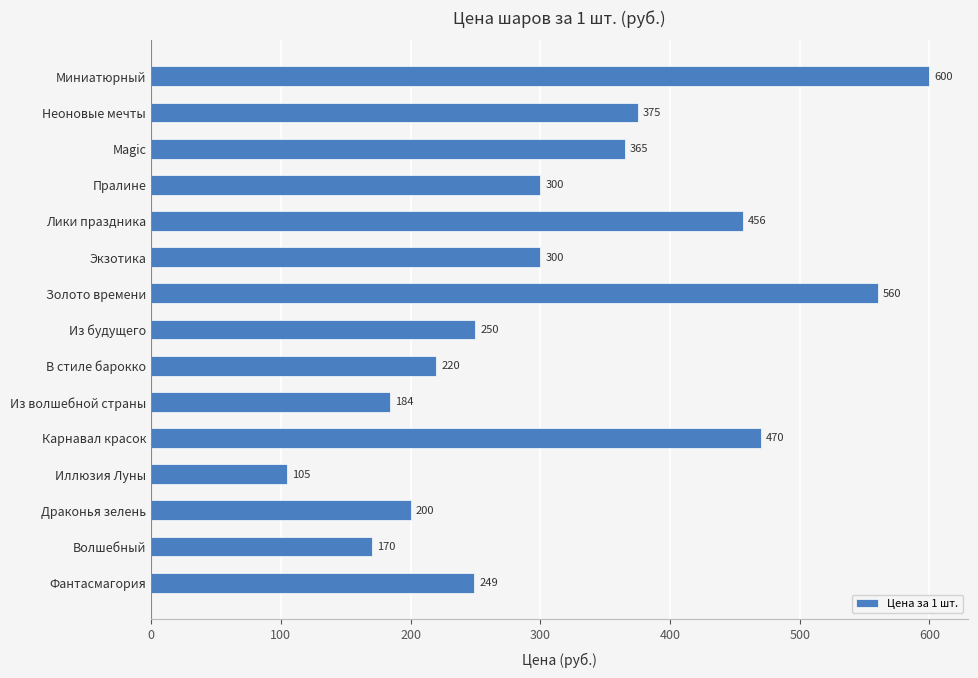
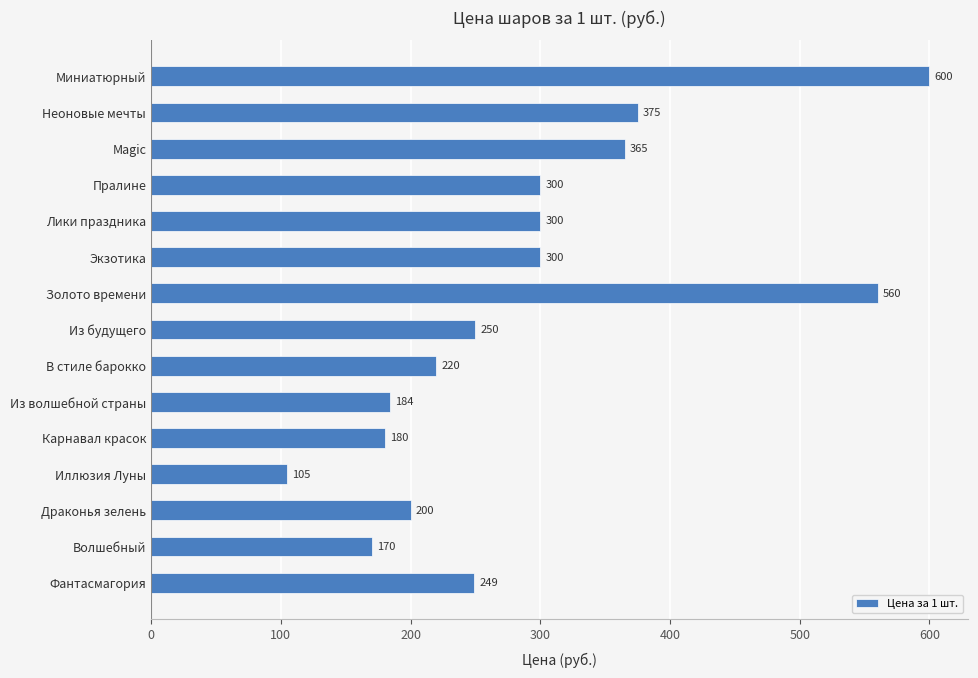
Лики праздника: 456 -> 300
Карнавал красок: 470 -> 180
